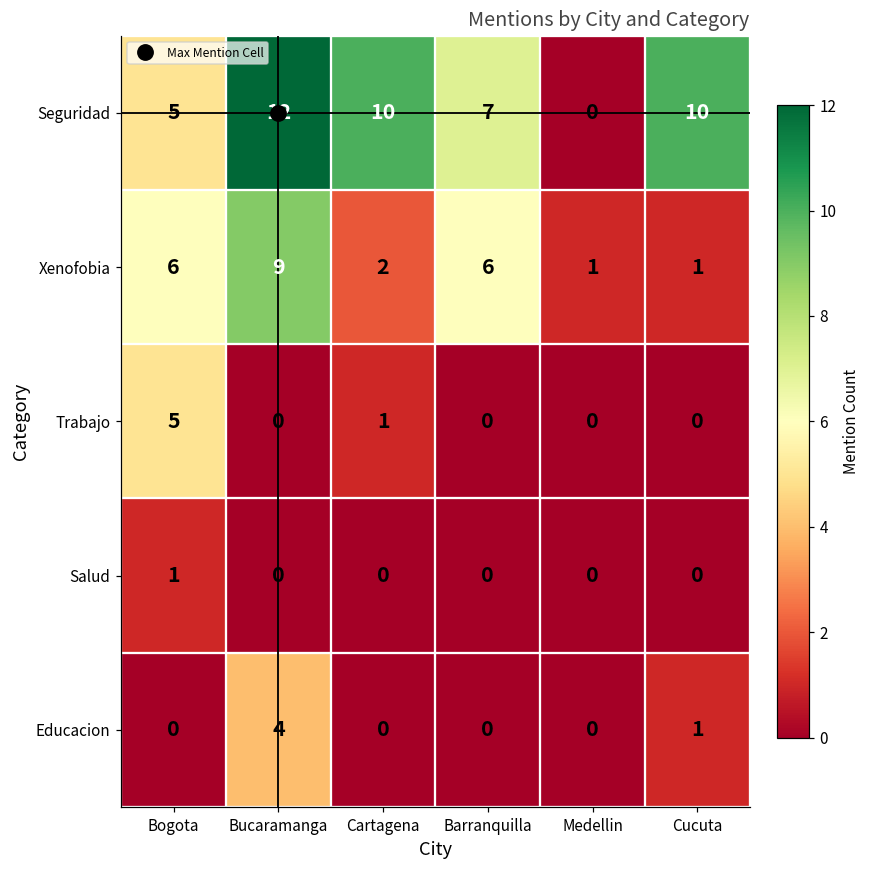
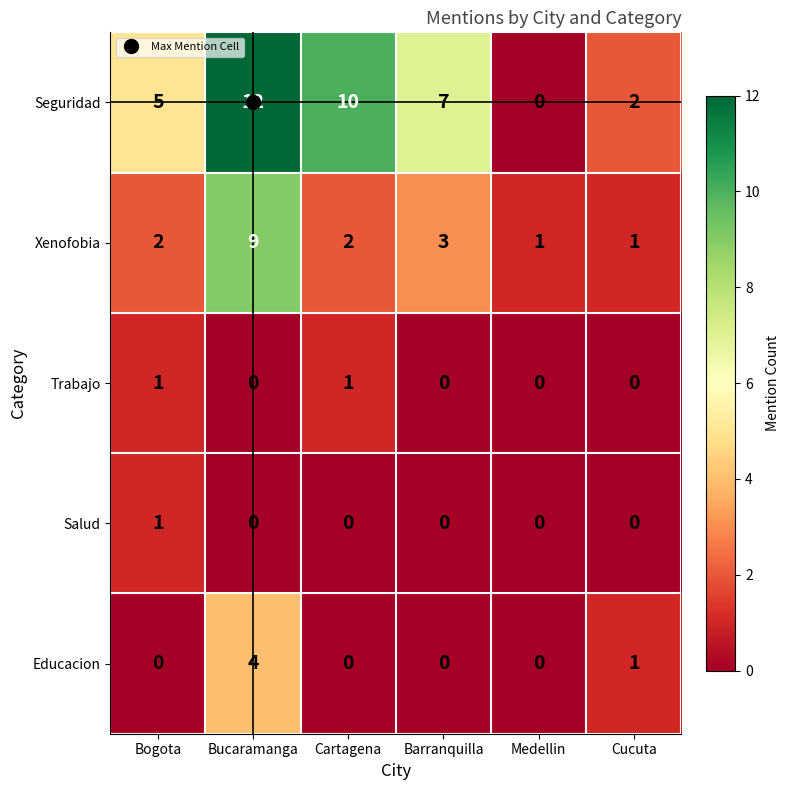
Seguridad, Cucuta: 10 -> 2
Xenofobia, Bogota: 6 -> 2
Xenofobia, Barranquilla: 6 -> 3
Trabajo, Bogota: 5 -> 1
